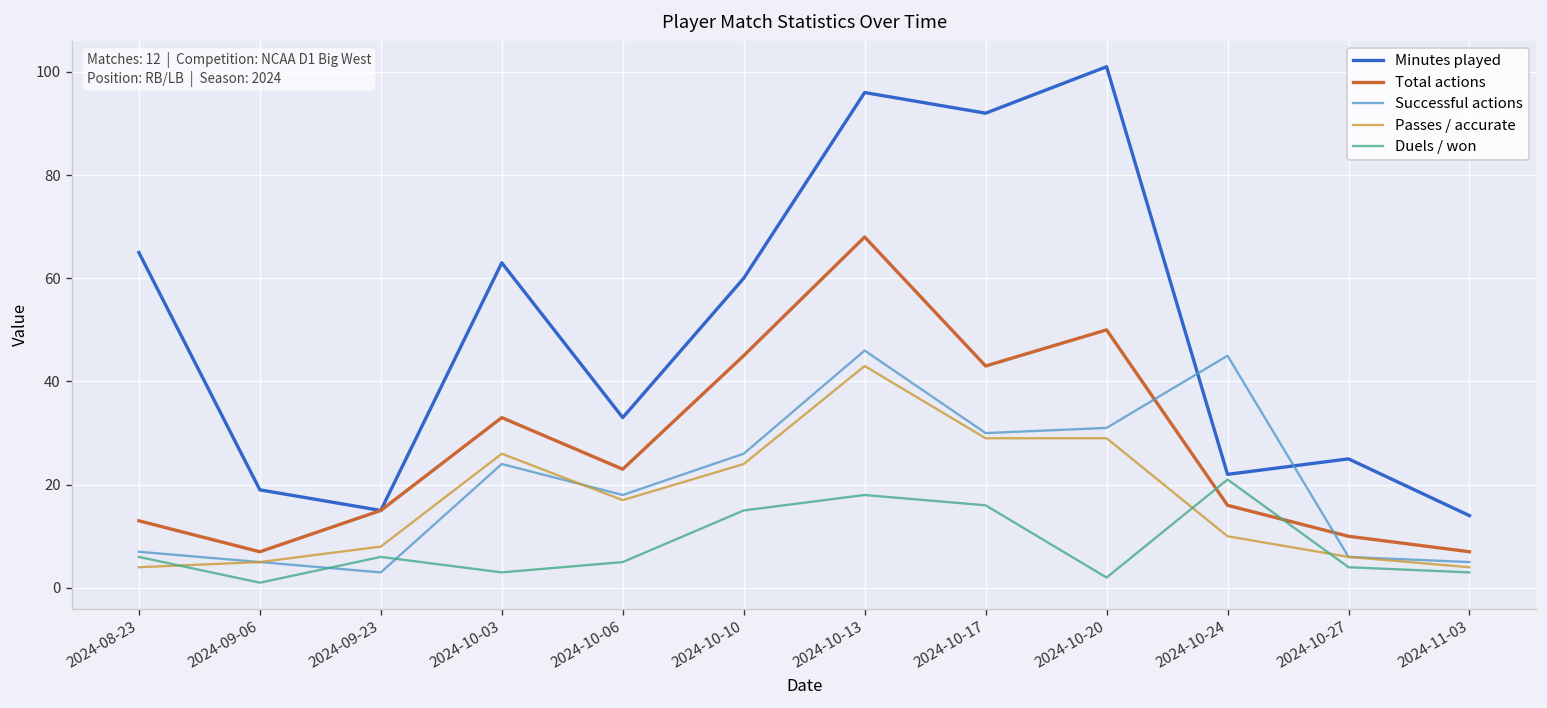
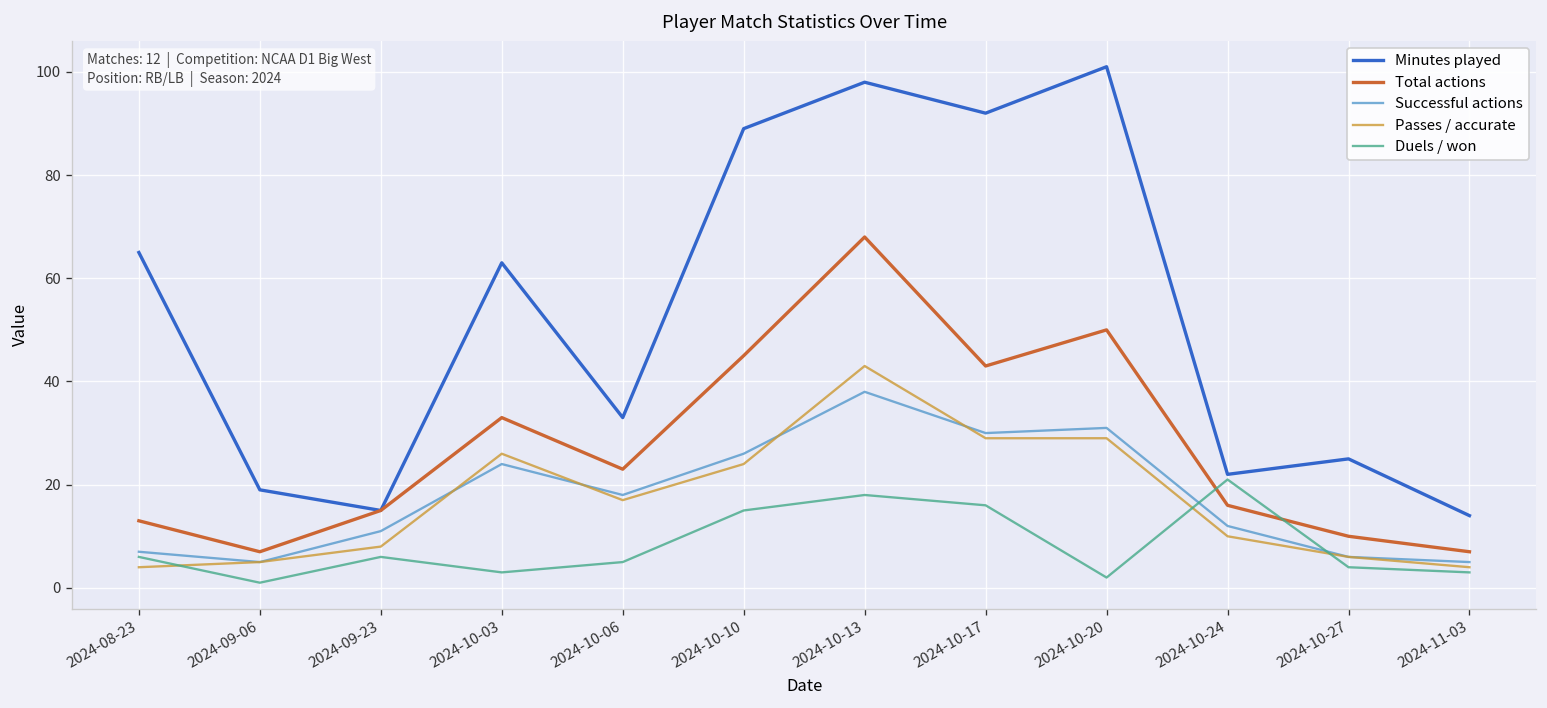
Successful actions, 2024-09-23: 3 -> 11
Minutes played, 2024-10-10: 60 -> 89
Minutes played, 2024-10-13: 96 -> 98
Successful actions, 2024-10-13: 46 -> 38
Successful actions, 2024-10-24: 45 -> 12
